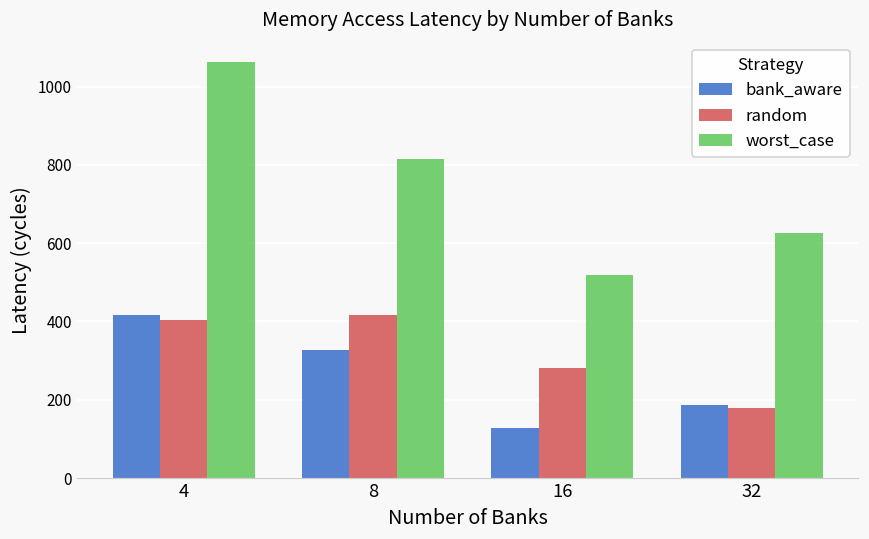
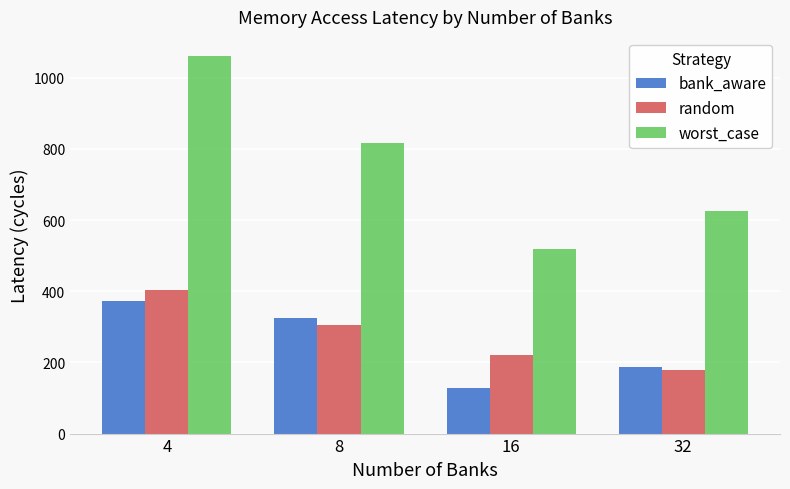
bank_aware, 4: 420 -> 370
random, 8: 420 -> 310
random, 16: 280 -> 220
